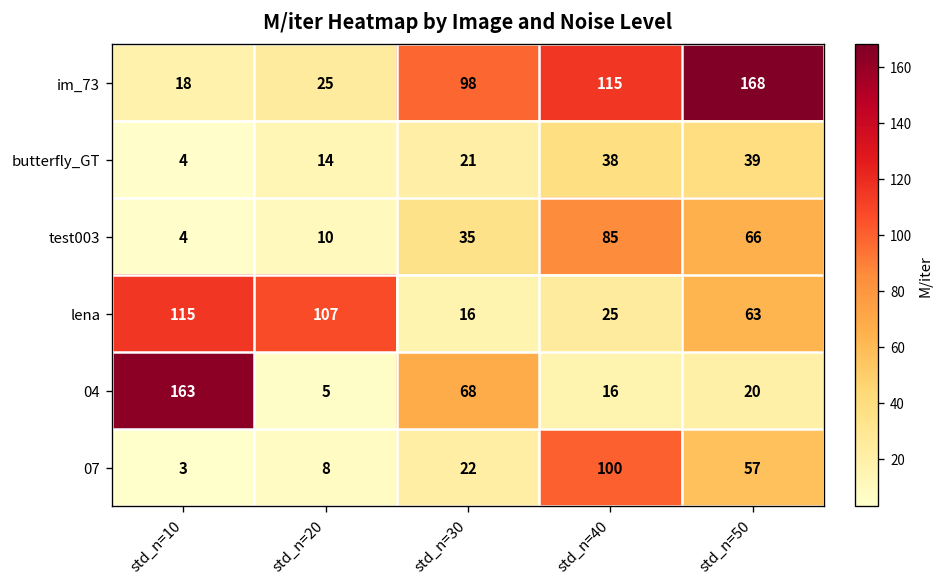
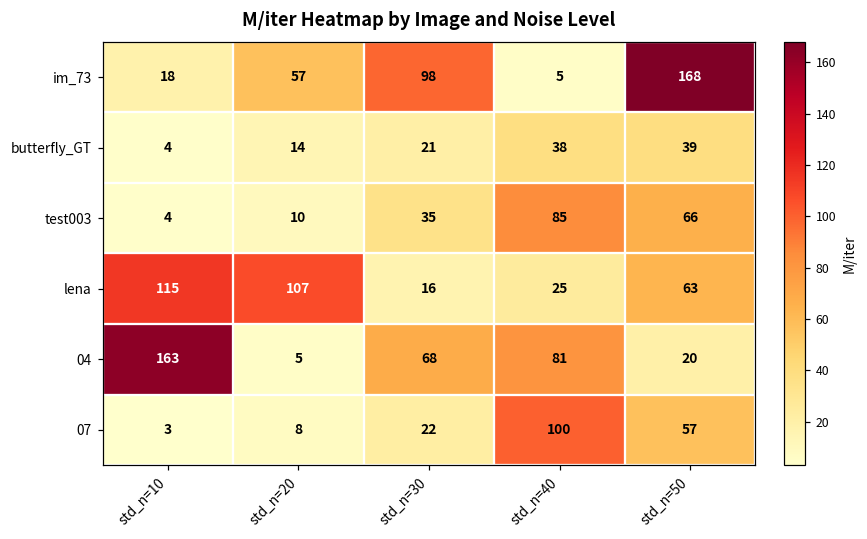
im_73, std_n=20: 25 -> 57
im_73, std_n=40: 115 -> 5
04, std_n=40: 16 -> 81
